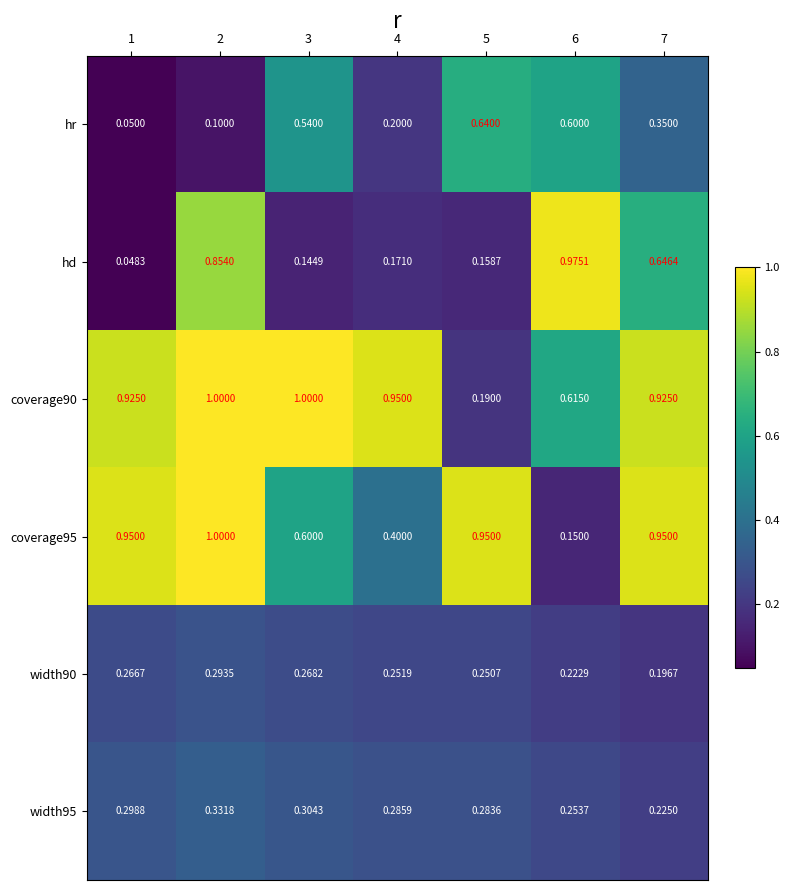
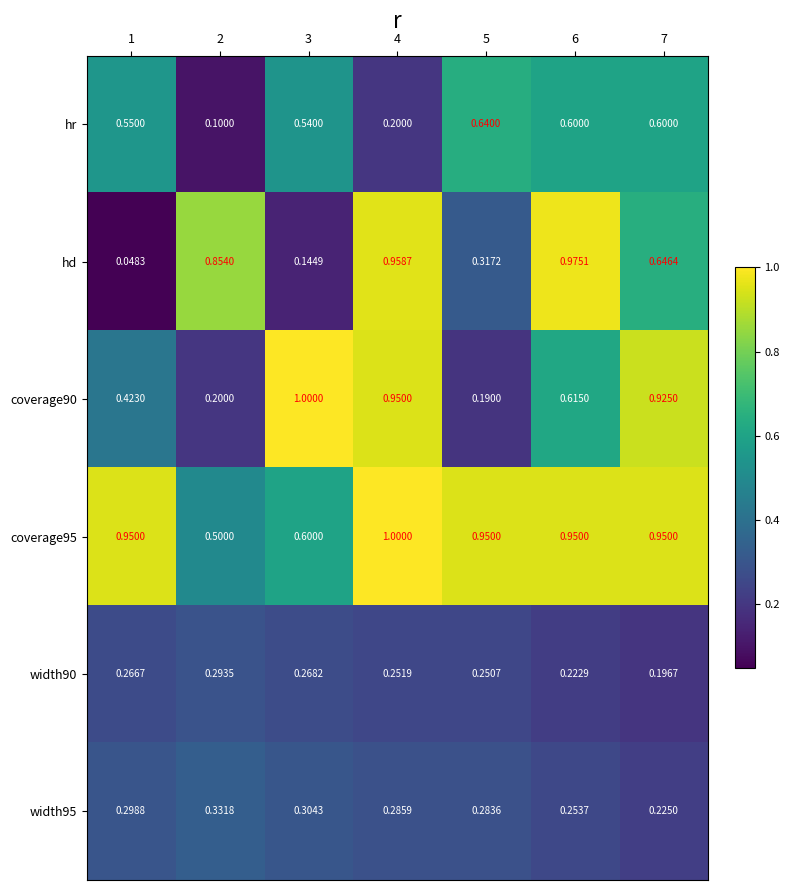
hr, 1: 0.0500 -> 0.5500
hr, 7: 0.3500 -> 0.6000
hd, 4: 0.1710 -> 0.9587
hd, 5: 0.1587 -> 0.3172
coverage90, 1: 0.9250 -> 0.4230
coverage90, 2: 1.0000 -> 0.2000
coverage95, 2: 1.0000 -> 0.5000
coverage95, 4: 0.4000 -> 1.0000
coverage95, 6: 0.1500 -> 0.9500
